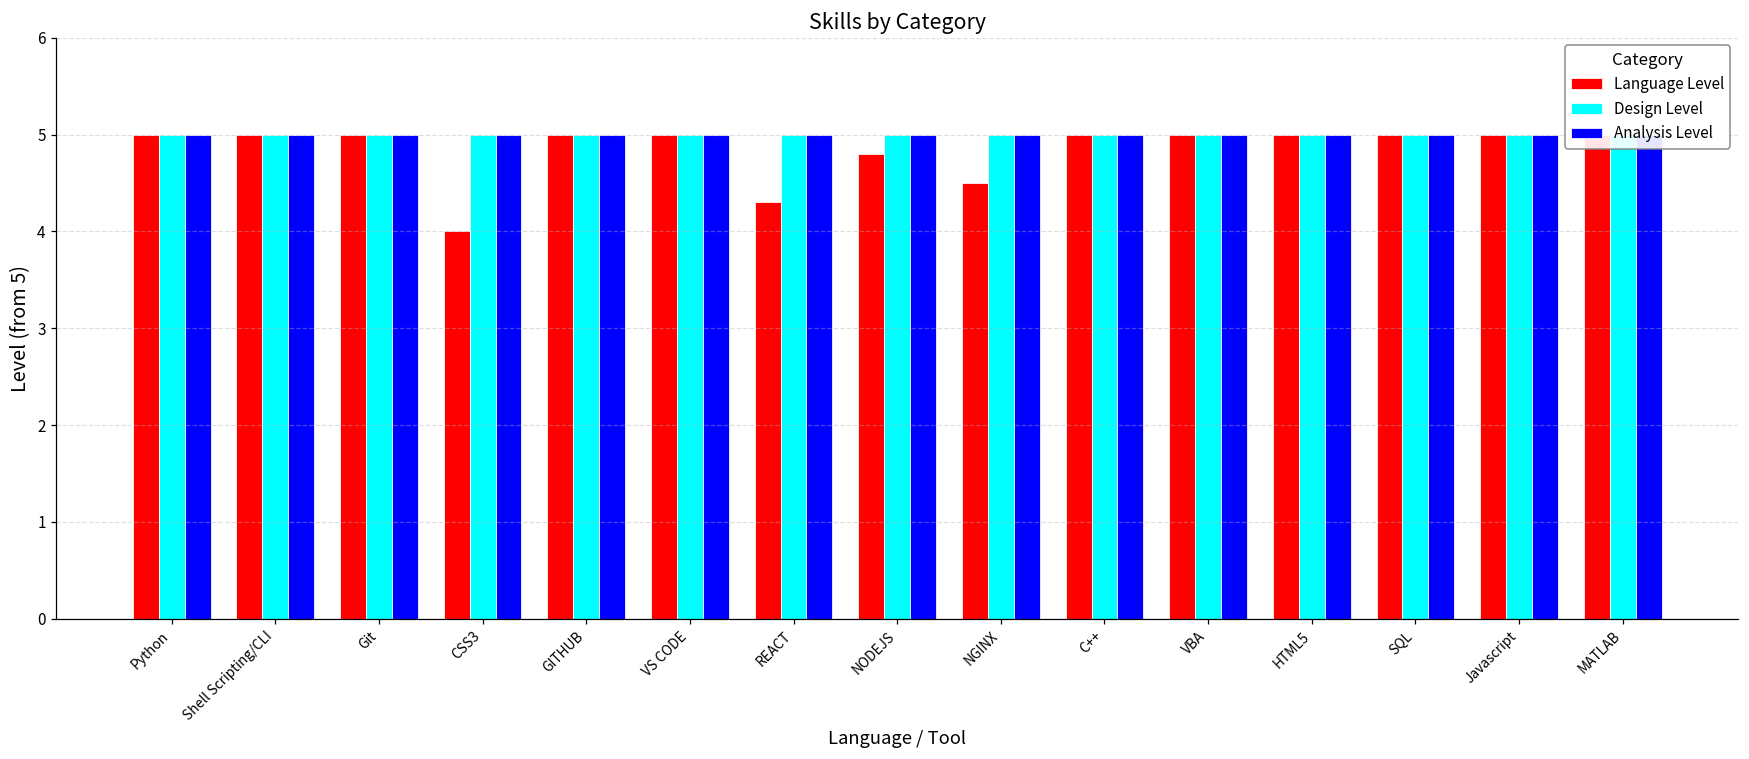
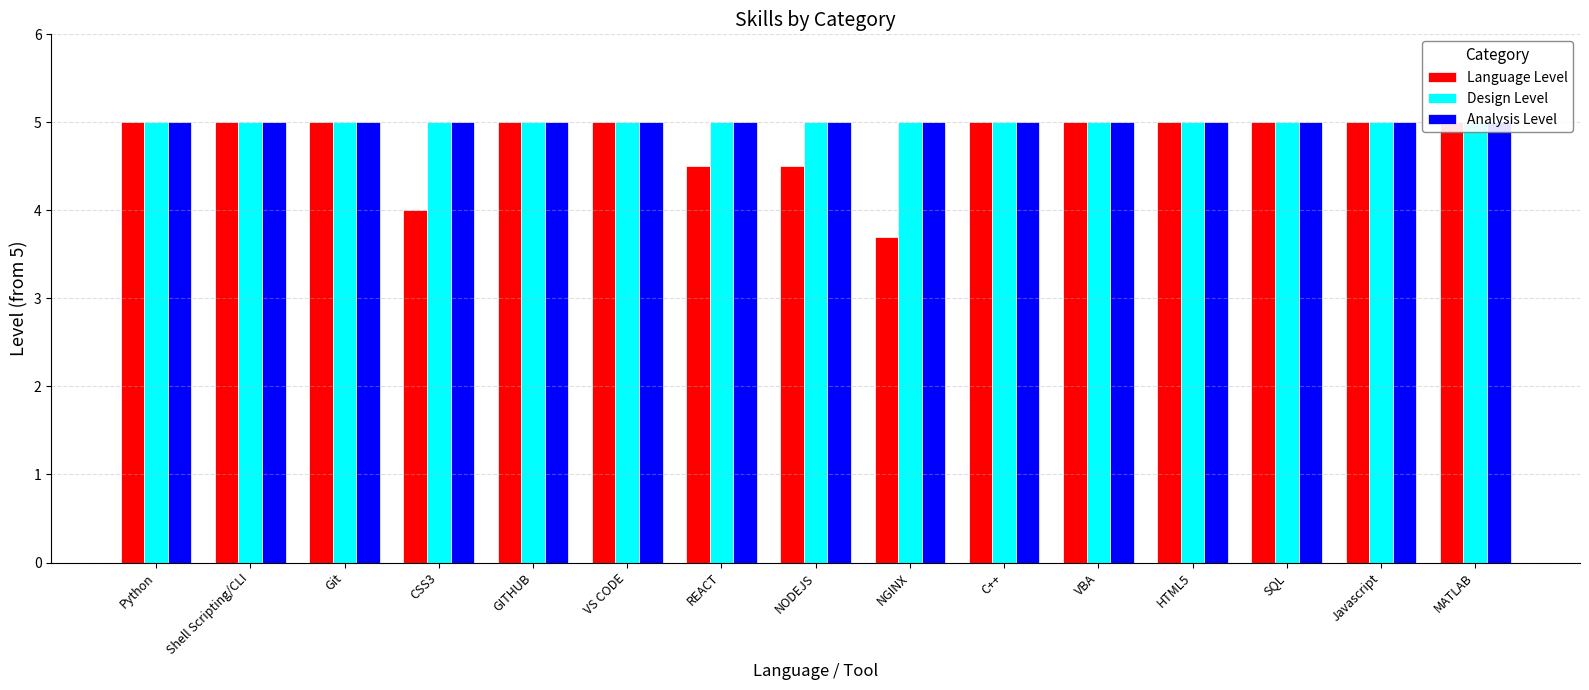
Language Level, REACT: 4.3 -> 4.5
Language Level, NODEJS: 4.8 -> 4.5
Language Level, NGINX: 4.5 -> 3.7
